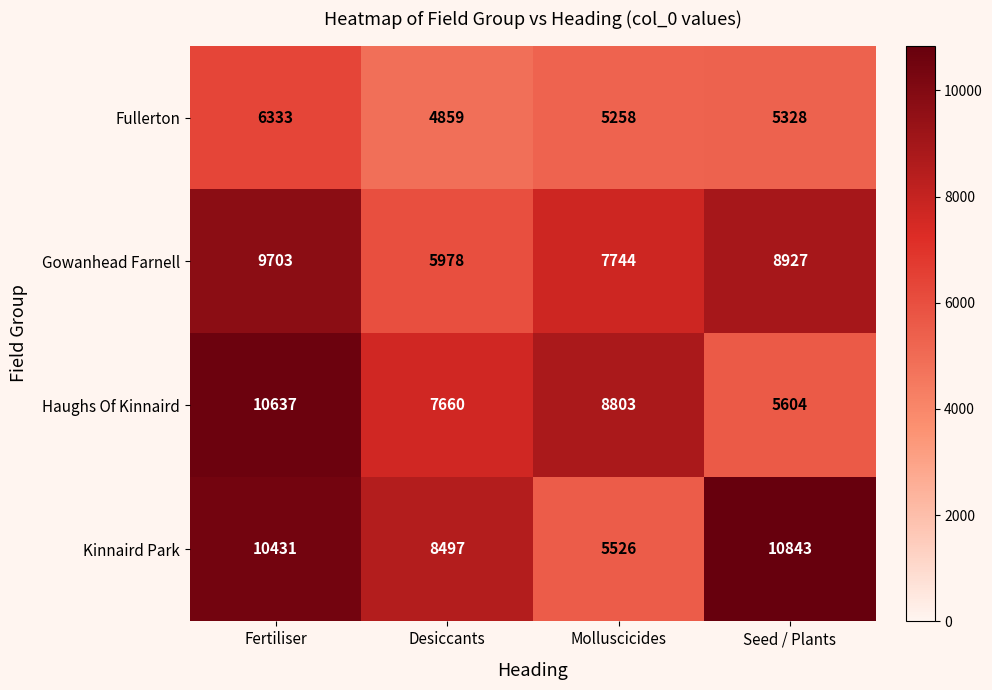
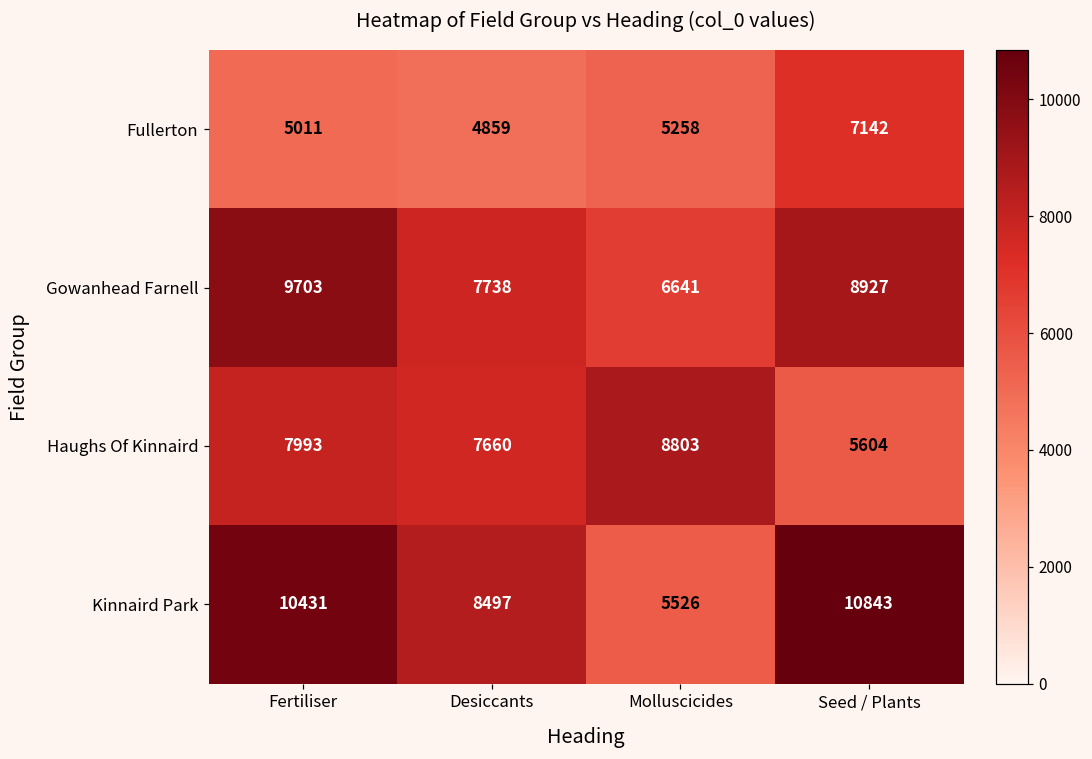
Fullerton, Fertiliser: 6333 -> 5011
Fullerton, Seed / Plants: 5328 -> 7142
Gowanhead Farnell, Desiccants: 5978 -> 7738
Gowanhead Farnell, Molluscicides: 7744 -> 6641
Haughs Of Kinnaird, Fertiliser: 10637 -> 7993
